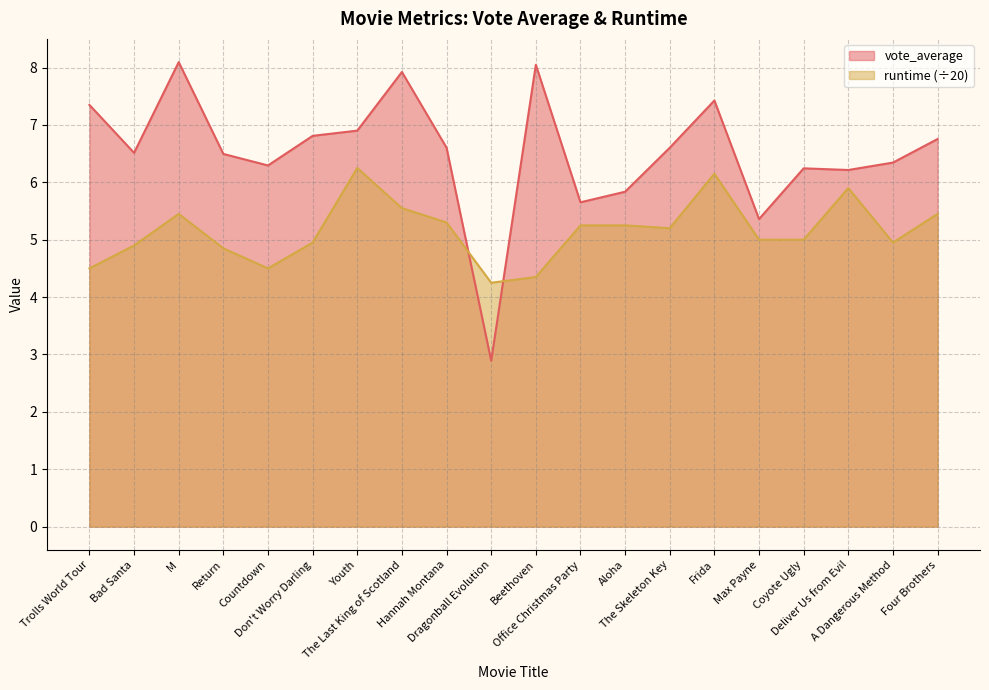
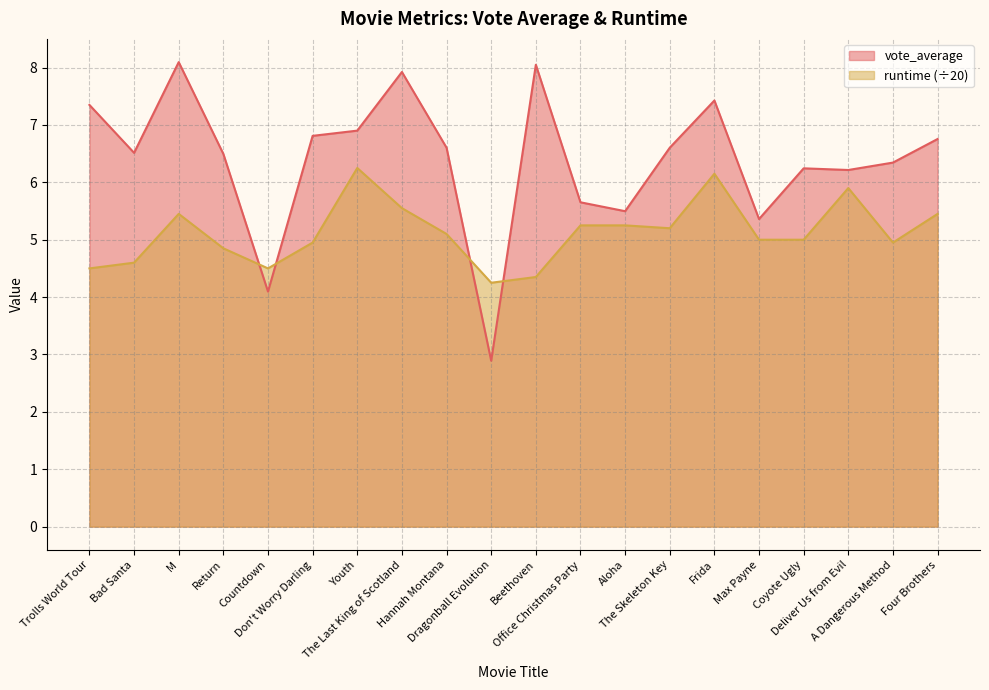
runtime (÷20), Bad Santa: 4.9 -> 4.6
vote_average, Countdown: 6.3 -> 4.1
runtime (÷20), Hannah Montana: 5.3 -> 5.1
vote_average, Aloha: 5.8 -> 5.5
